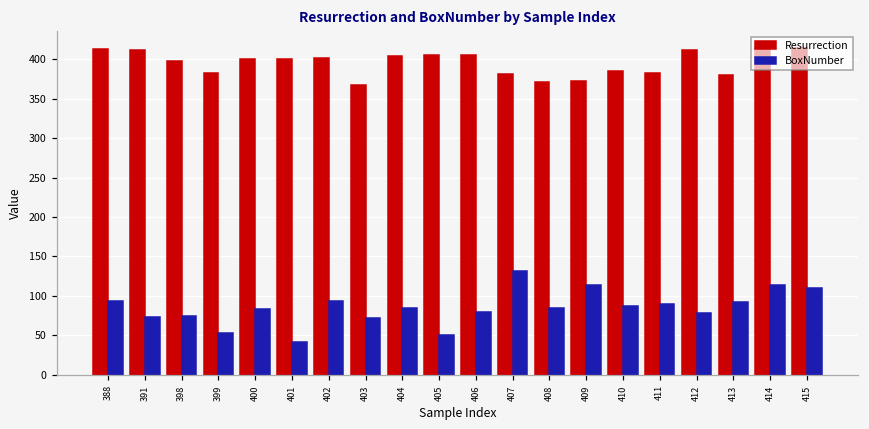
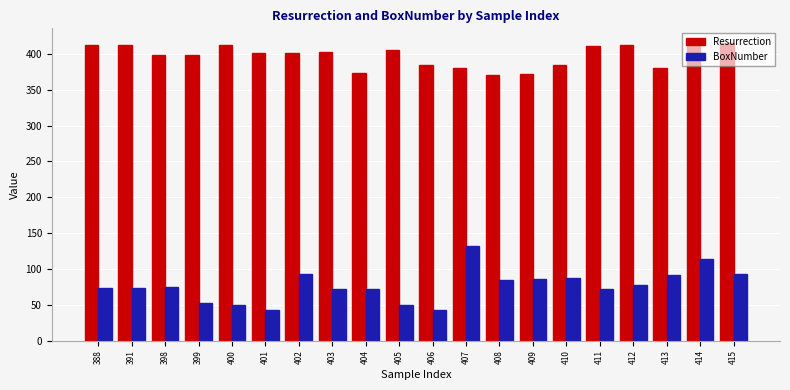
BoxNumber, 388: 90 -> 70
Resurrection, 399: 380 -> 400
Resurrection, 400: 400 -> 410
BoxNumber, 400: 80 -> 50
Resurrection, 403: 370 -> 400
Resurrection, 404: 400 -> 370
BoxNumber, 404: 80 -> 70
Resurrection, 406: 410 -> 380
BoxNumber, 406: 80 -> 40
BoxNumber, 409: 110 -> 90
Resurrection, 411: 380 -> 410
BoxNumber, 411: 90 -> 70
BoxNumber, 415: 110 -> 90
